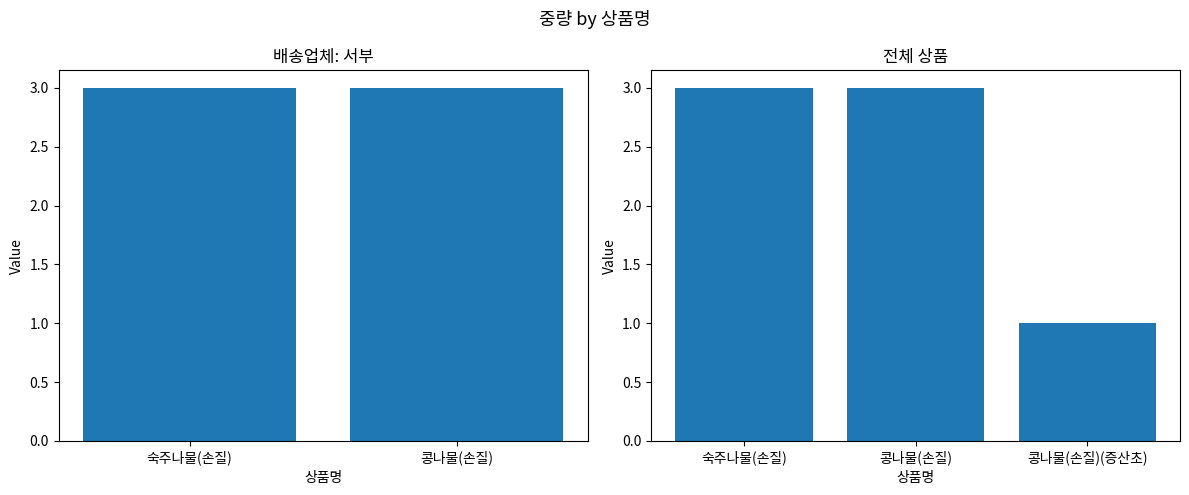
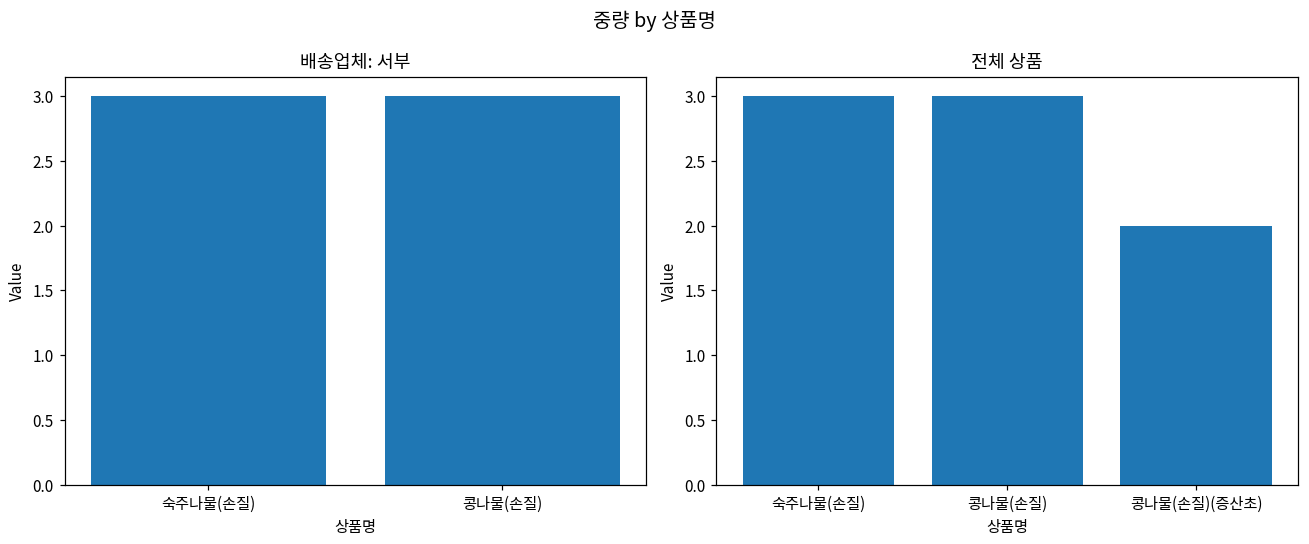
전체 상품, 콩나물(손질)(증산초): 1 -> 2
